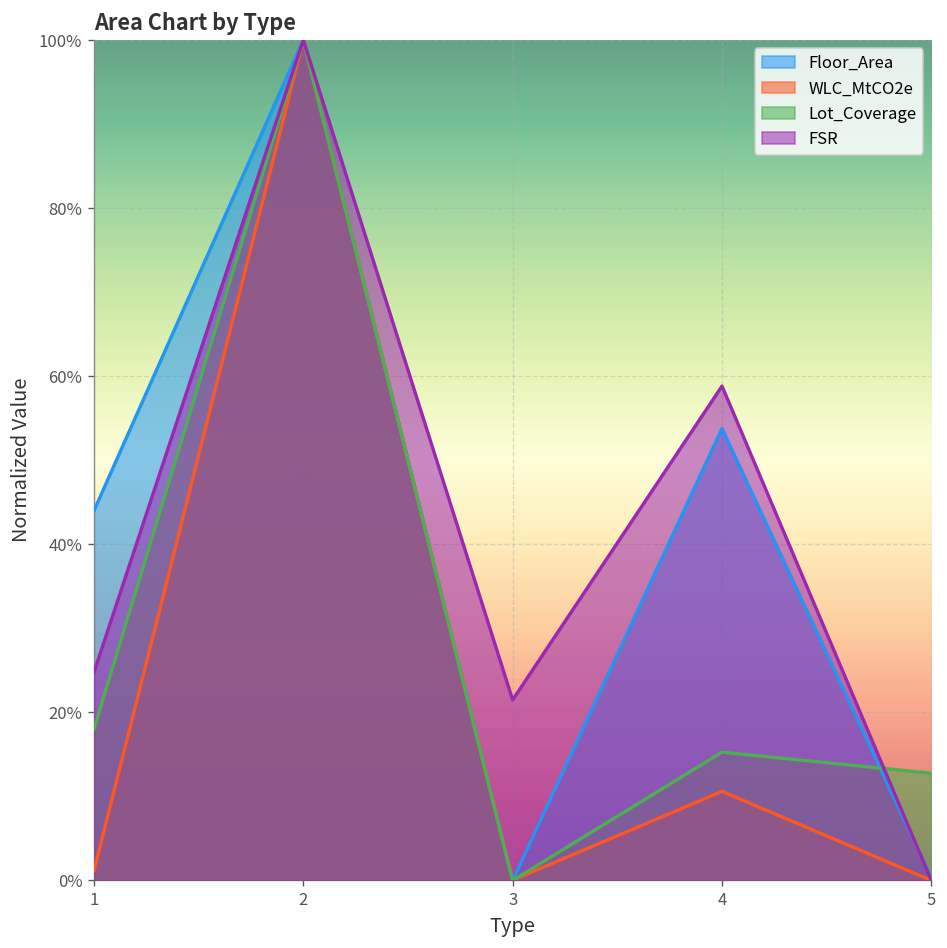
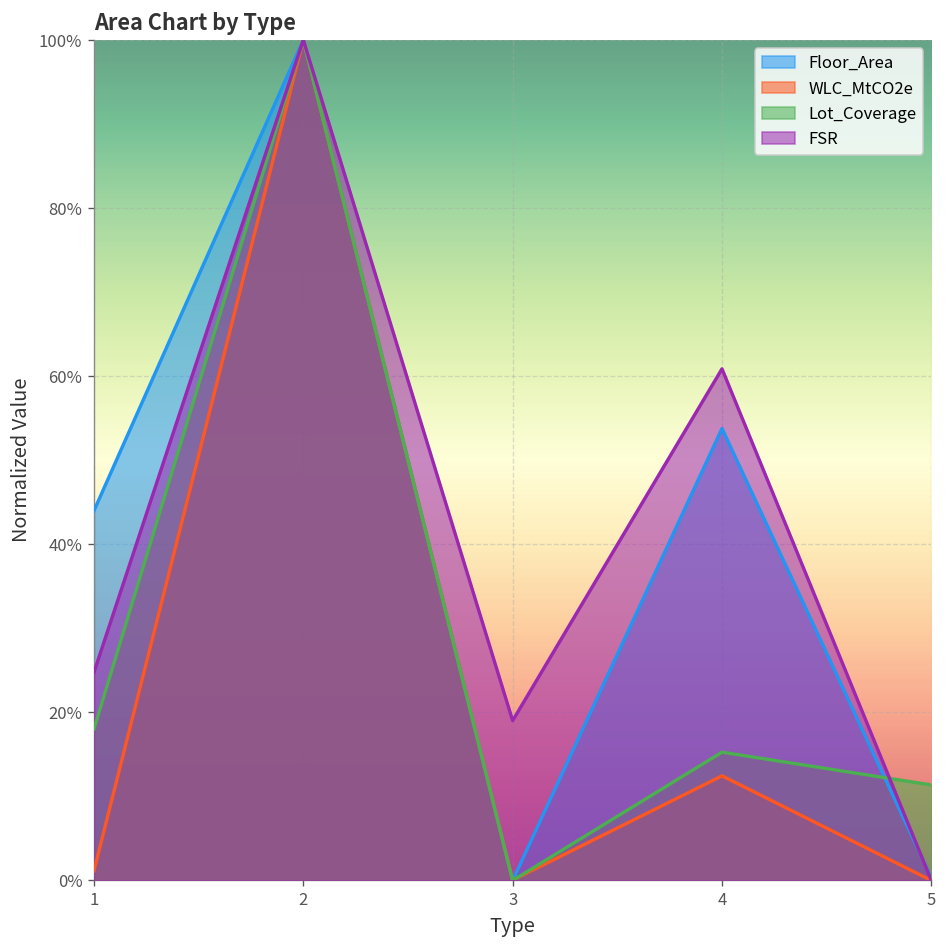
FSR, 3: 21% -> 19%
WLC_MtCO2e, 4: 11% -> 12%
FSR, 4: 59% -> 61%
Lot_Coverage, 5: 13% -> 11%
